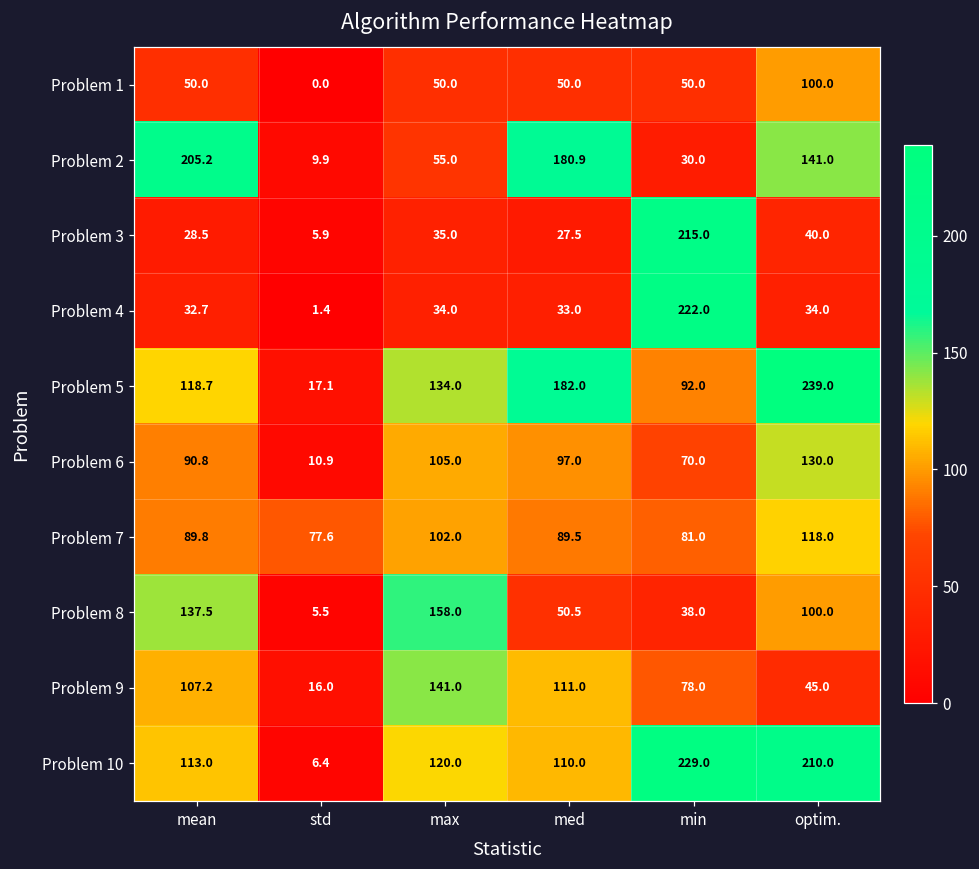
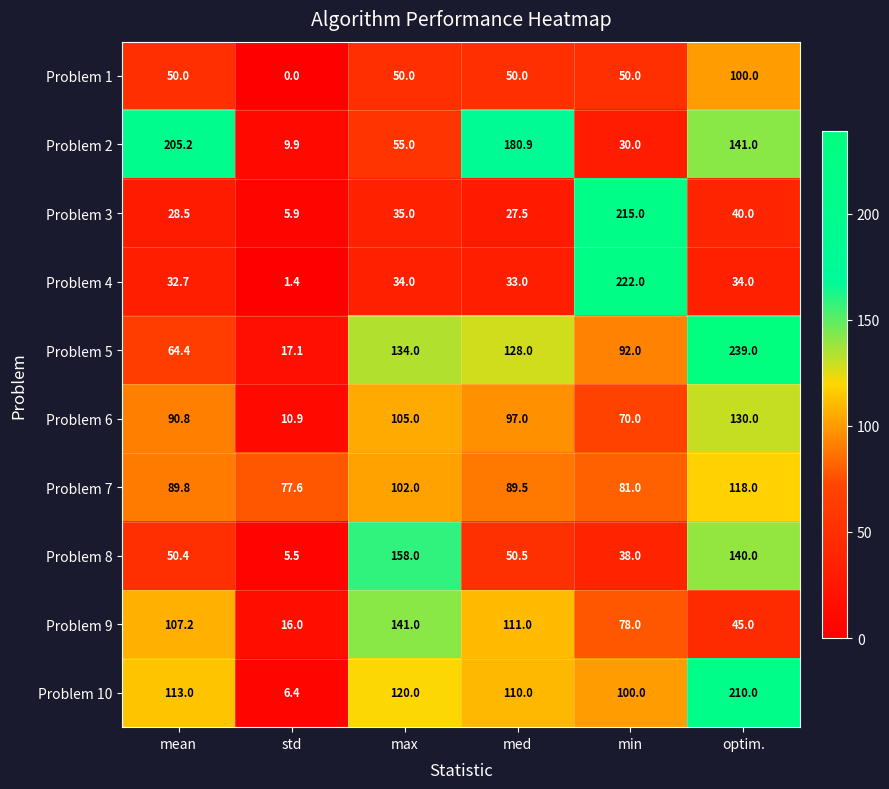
Problem 5, mean: 118.7 -> 64.4
Problem 5, med: 182.0 -> 128.0
Problem 8, mean: 137.5 -> 50.4
Problem 8, optim.: 100.0 -> 140.0
Problem 10, min: 229.0 -> 100.0
